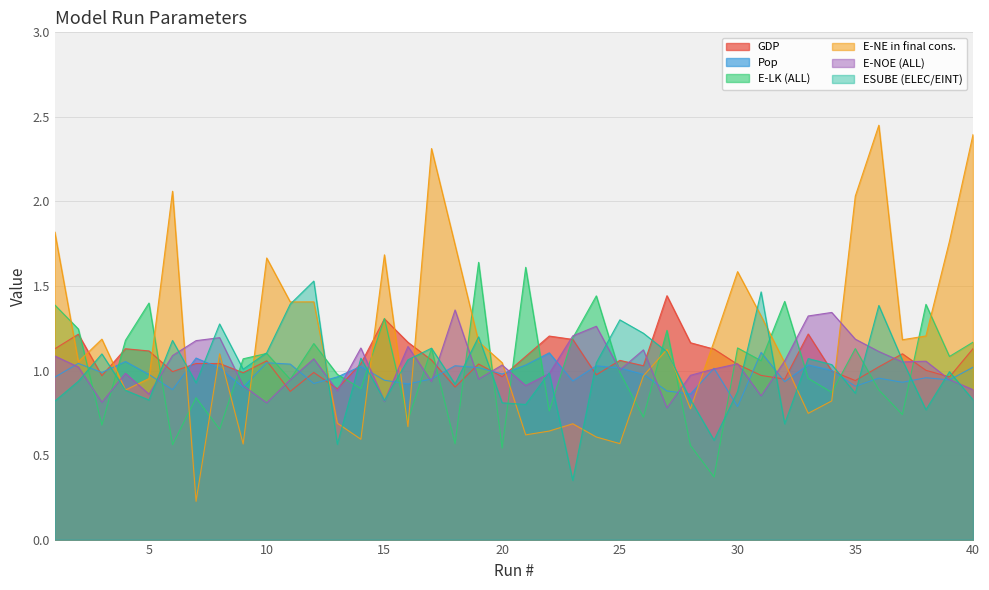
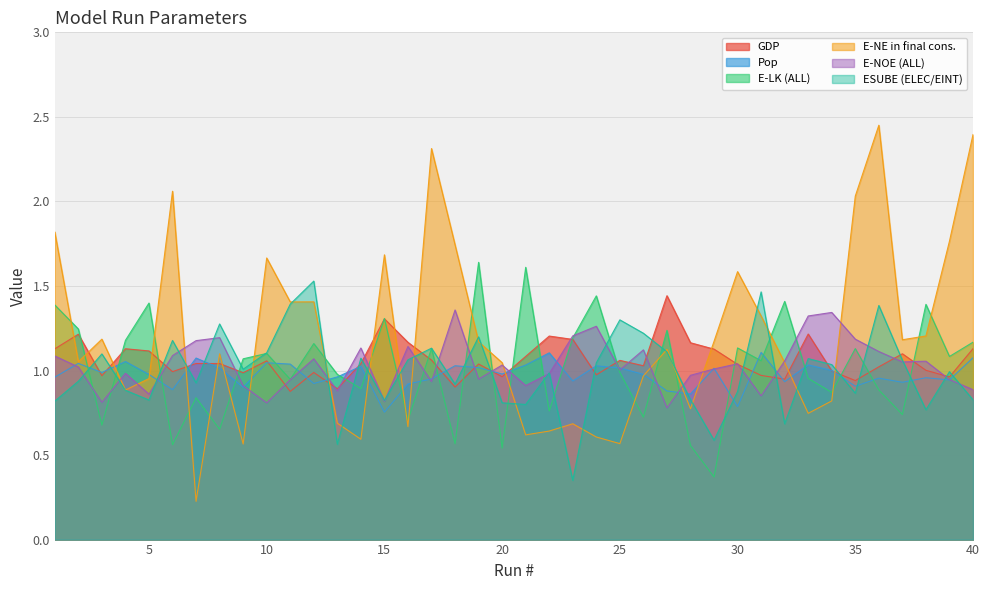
Pop, 15: 0.94 -> 0.75
Pop, 40: 1.02 -> 1.08
